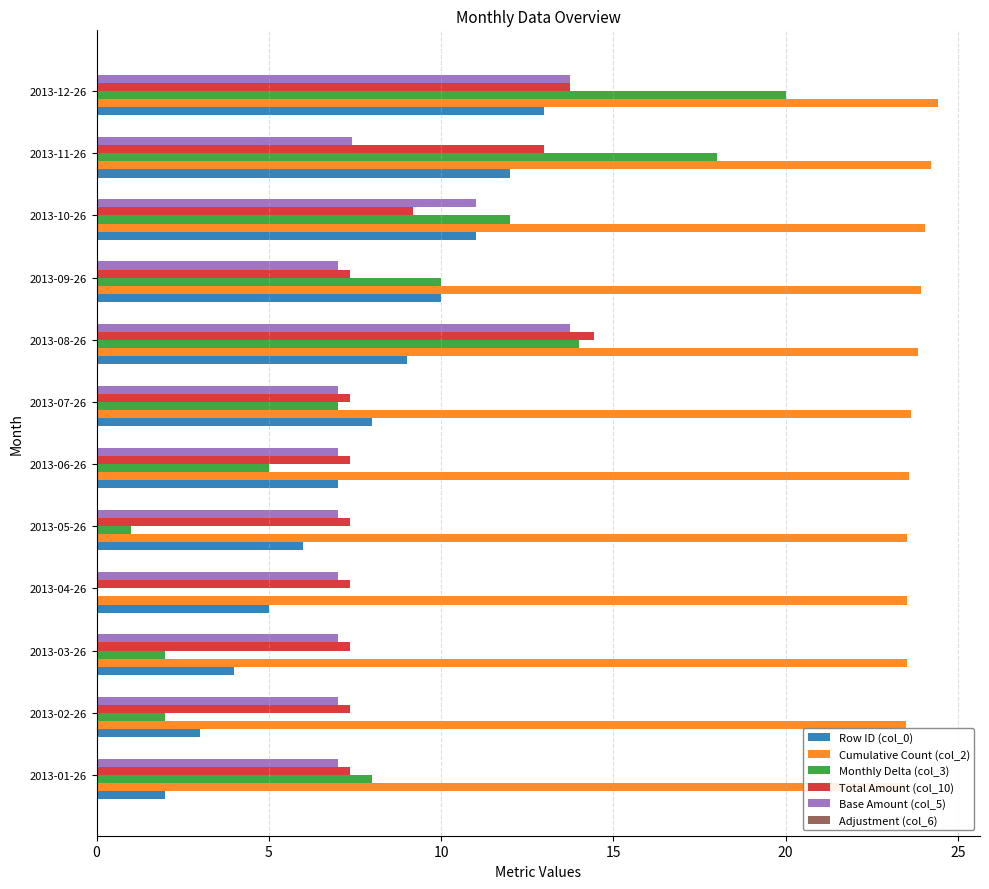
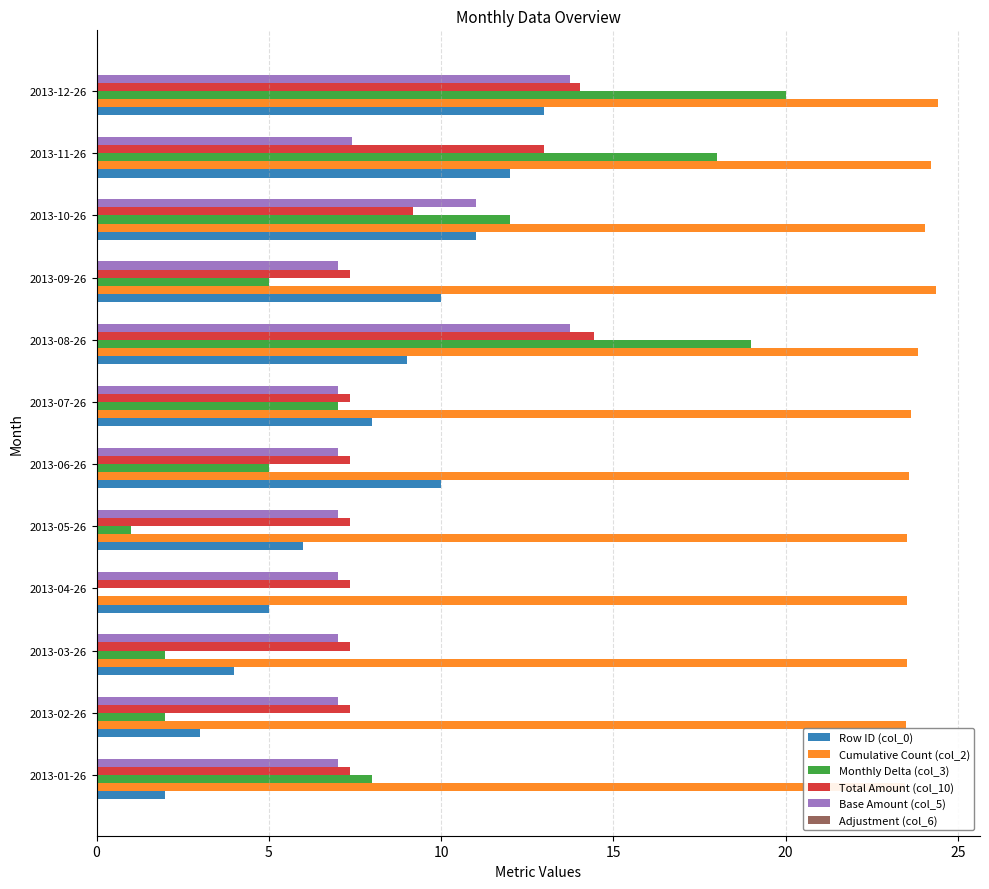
Total Amount (col_10), 2013-12-26: 13.8 -> 14.0
Monthly Delta (col_3), 2013-09-26: 10 -> 5
Cumulative Count (col_2), 2013-09-26: 23.9 -> 24.4
Monthly Delta (col_3), 2013-08-26: 14 -> 19
Row ID (col_0), 2013-06-26: 7 -> 10
